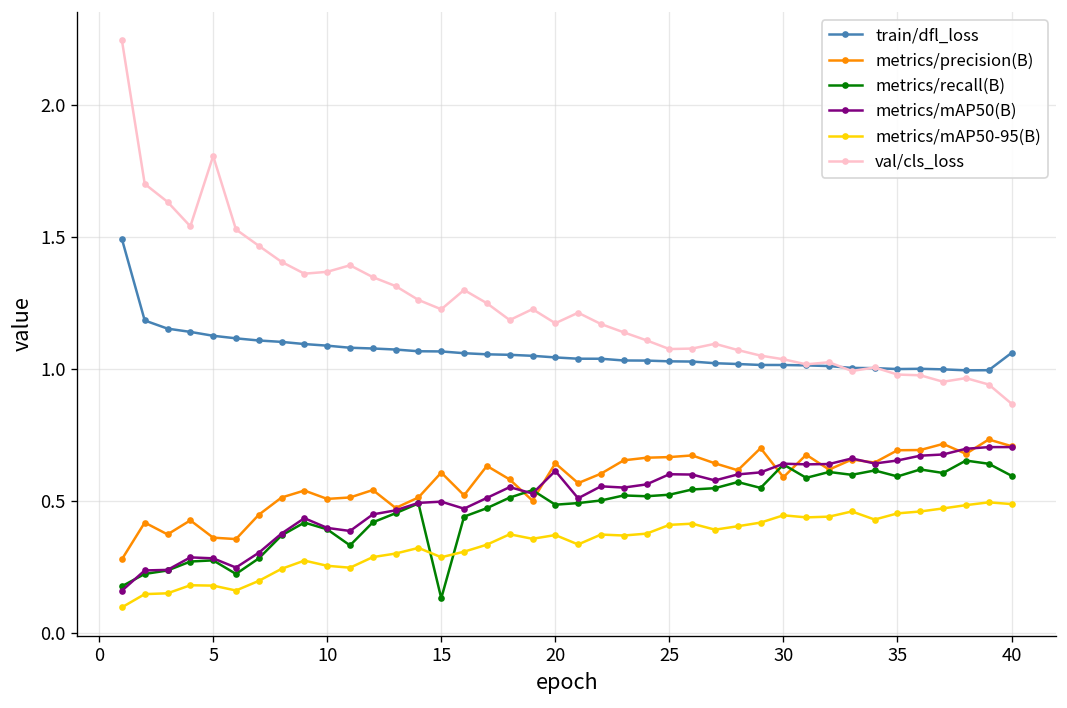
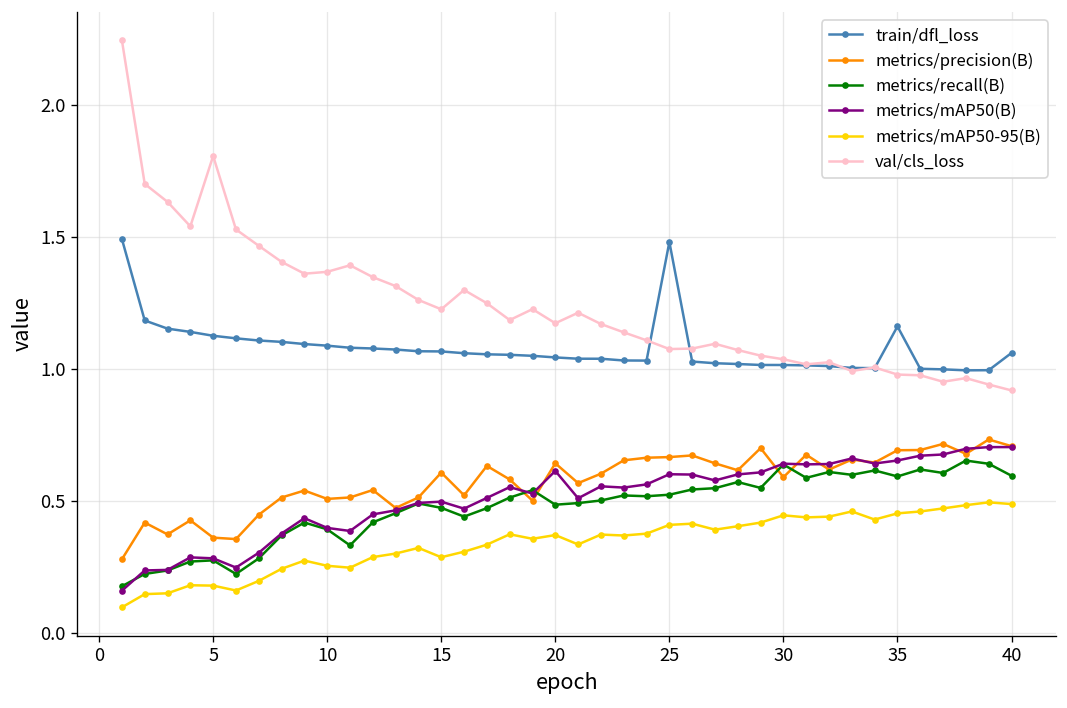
metrics/recall(B), 15: 0.13 -> 0.47
train/dfl_loss, 25: 1.03 -> 1.48
train/dfl_loss, 35: 1.00 -> 1.16
val/cls_loss, 40: 0.87 -> 0.92
